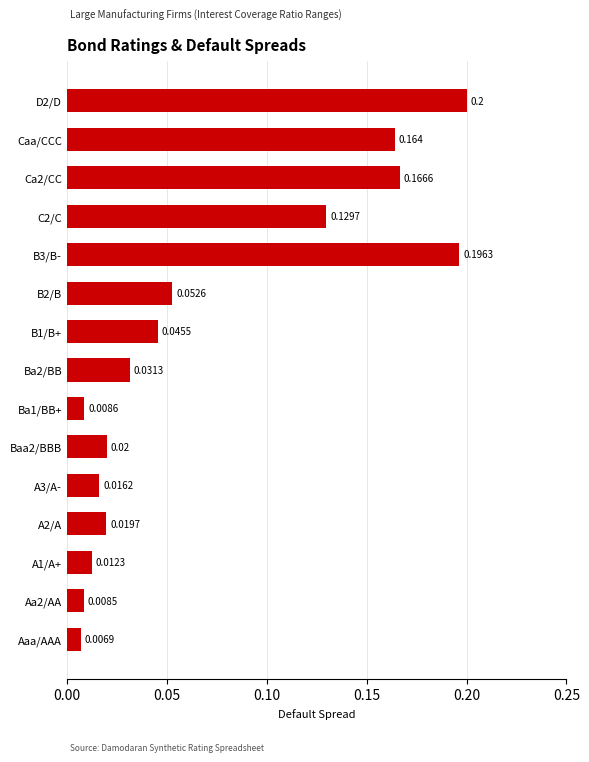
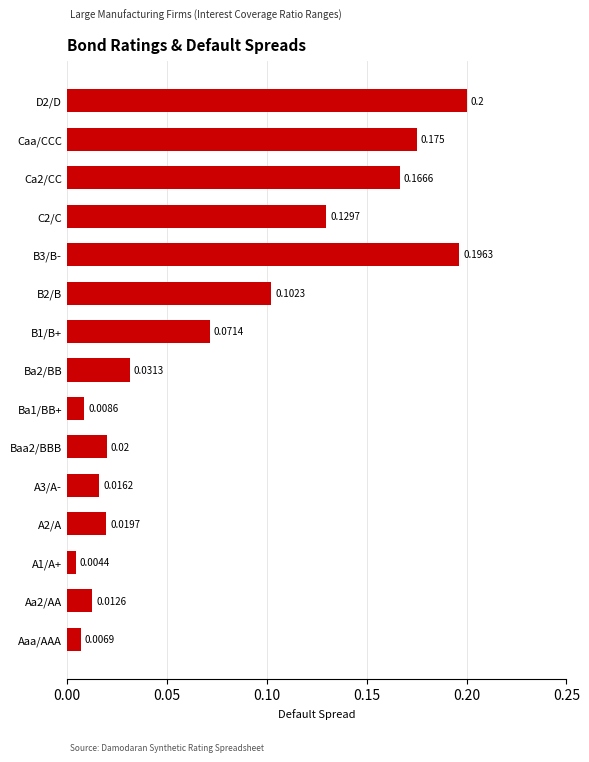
Caa/CCC: 0.164 -> 0.175
B2/B: 0.0526 -> 0.1023
B1/B+: 0.0455 -> 0.0714
A1/A+: 0.0123 -> 0.0044
Aa2/AA: 0.0085 -> 0.0126
